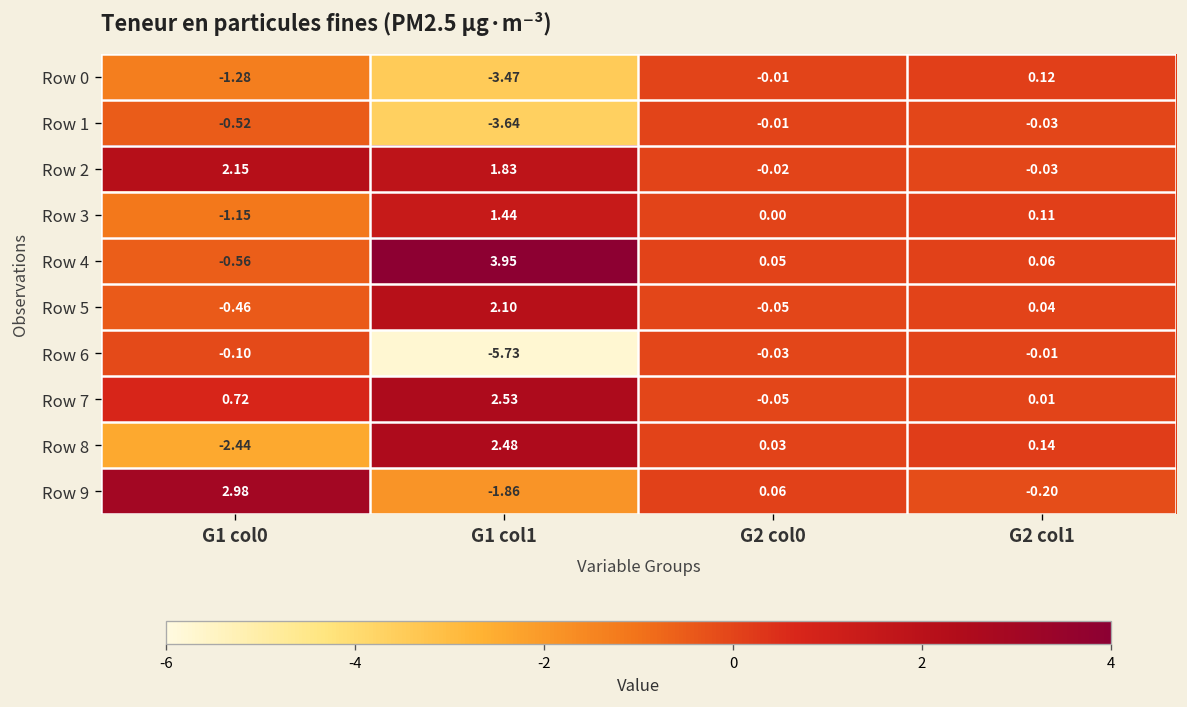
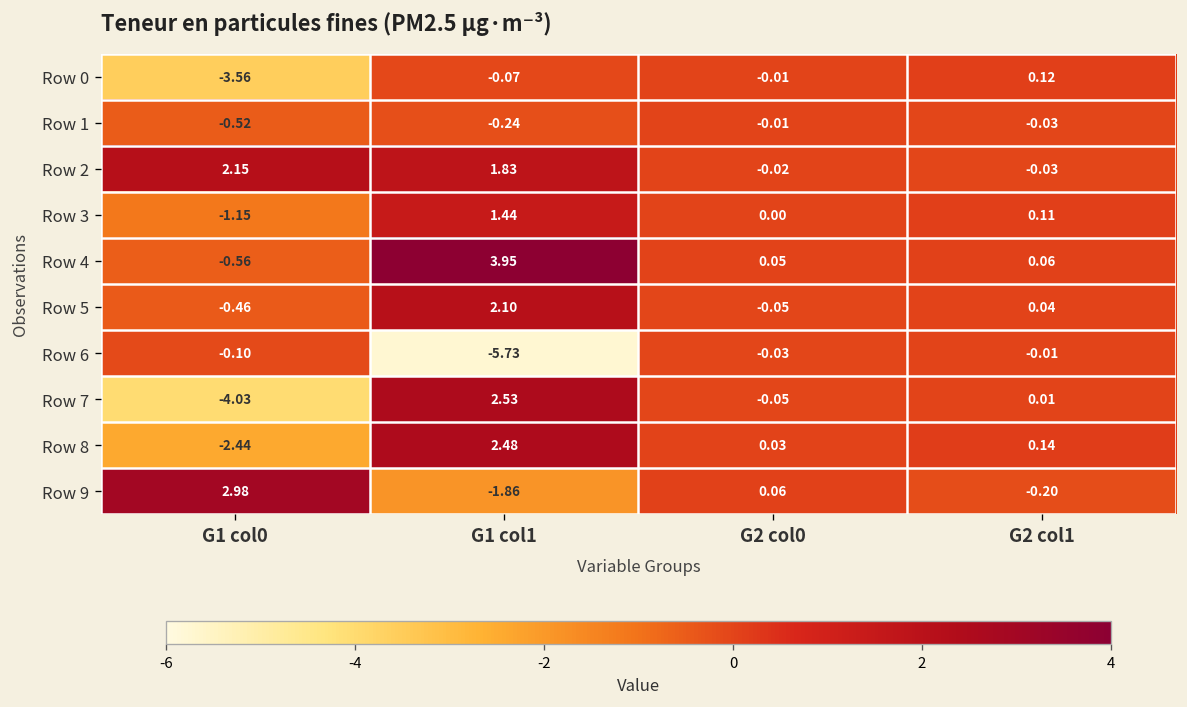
Row 0, G1 col0: -1.28 -> -3.56
Row 0, G1 col1: -3.47 -> -0.07
Row 1, G1 col1: -3.64 -> -0.24
Row 7, G1 col0: 0.72 -> -4.03
